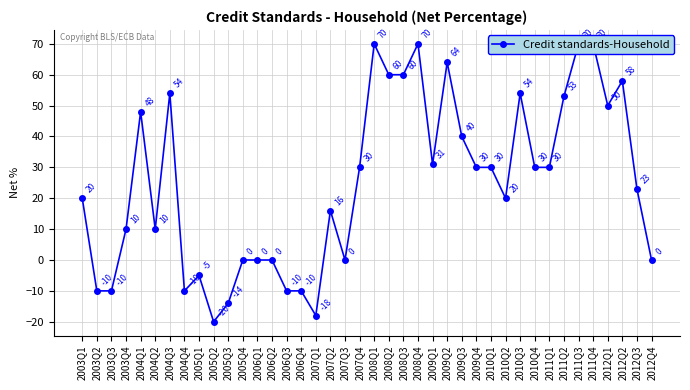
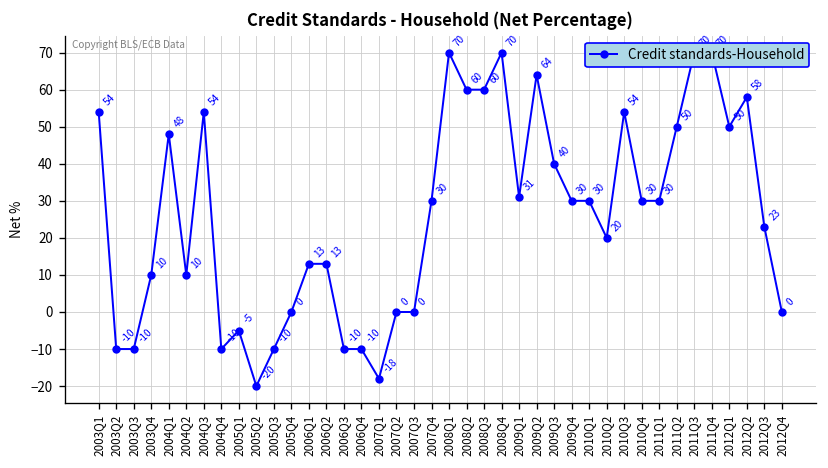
2003Q1: 20 -> 54
2005Q3: -14 -> -10
2006Q1: 0 -> 13
2006Q2: 0 -> 13
2007Q2: 16 -> 0
2011Q2: 53 -> 50
